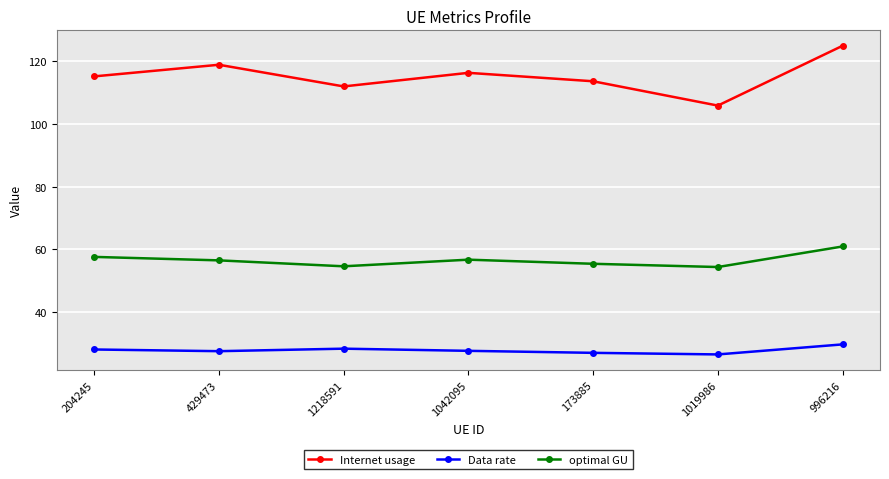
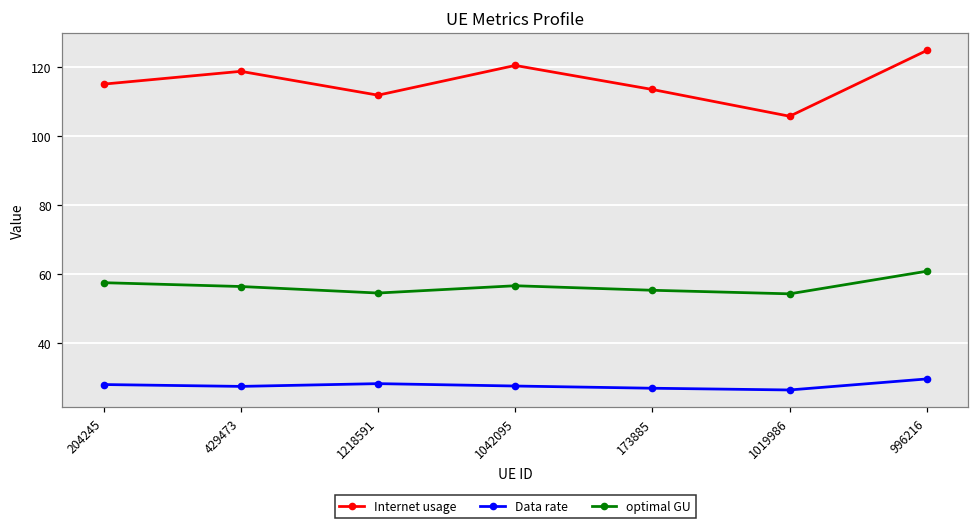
Internet usage, 1042095: 116 -> 120
